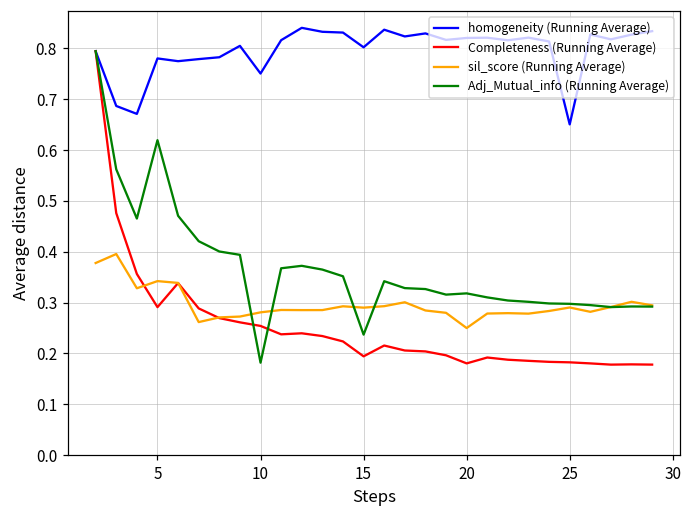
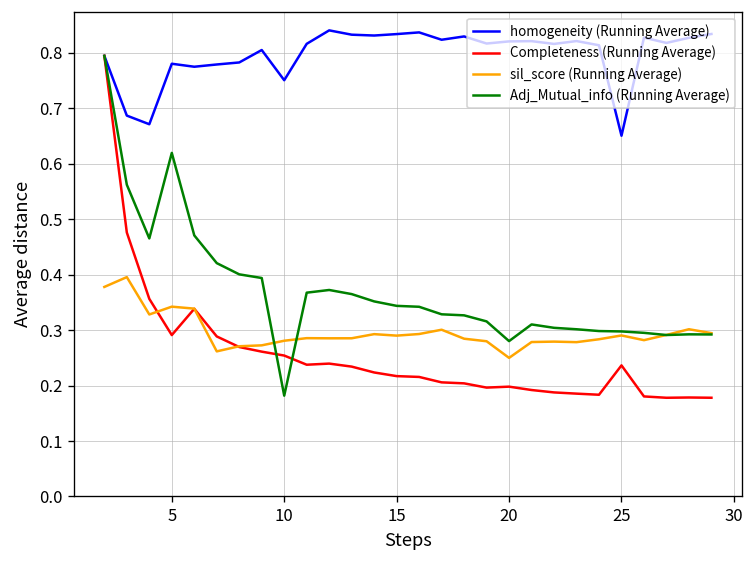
homogeneity (Running Average), 15: 0.80 -> 0.83
Completeness (Running Average), 15: 0.19 -> 0.22
Adj_Mutual_info (Running Average), 15: 0.24 -> 0.34
Completeness (Running Average), 20: 0.18 -> 0.20
Adj_Mutual_info (Running Average), 20: 0.32 -> 0.28
Completeness (Running Average), 25: 0.18 -> 0.24
